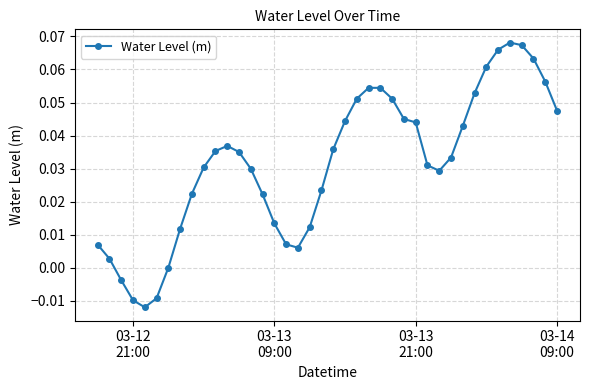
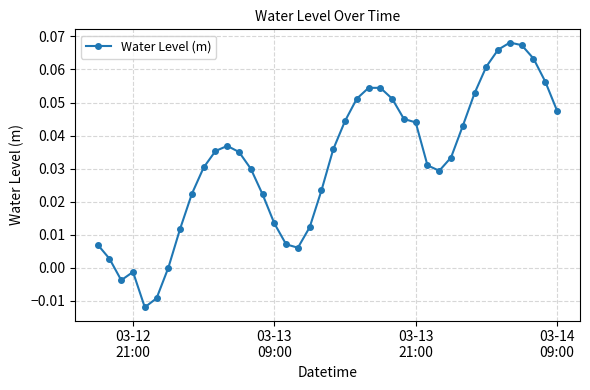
03-12 21:00: -0.010 -> -0.001
